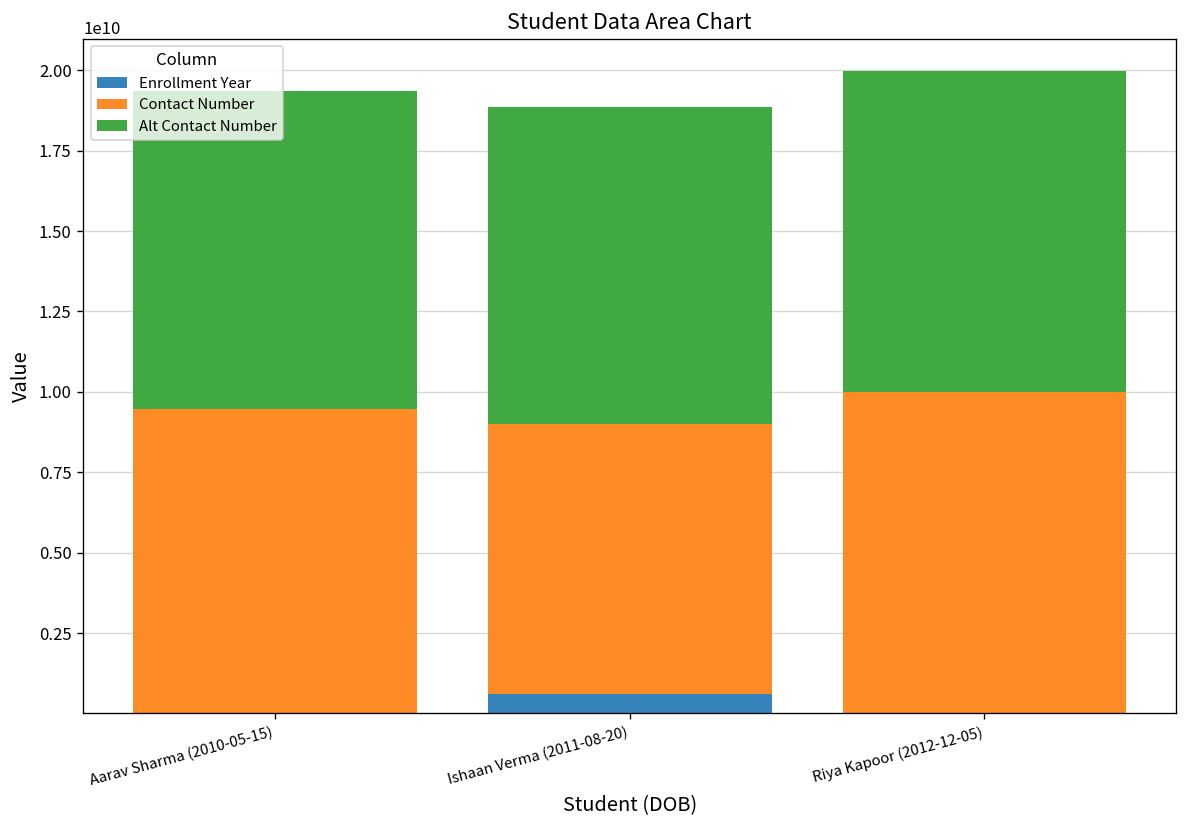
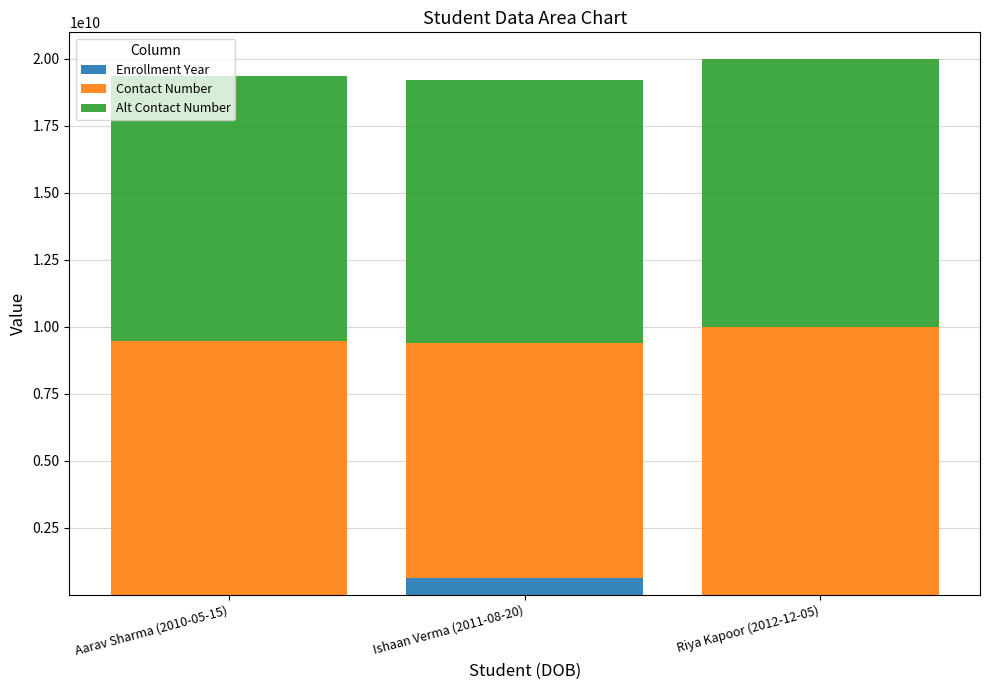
Contact Number, Ishaan Verma (2011-08-20): 8400000000 -> 8800000000
